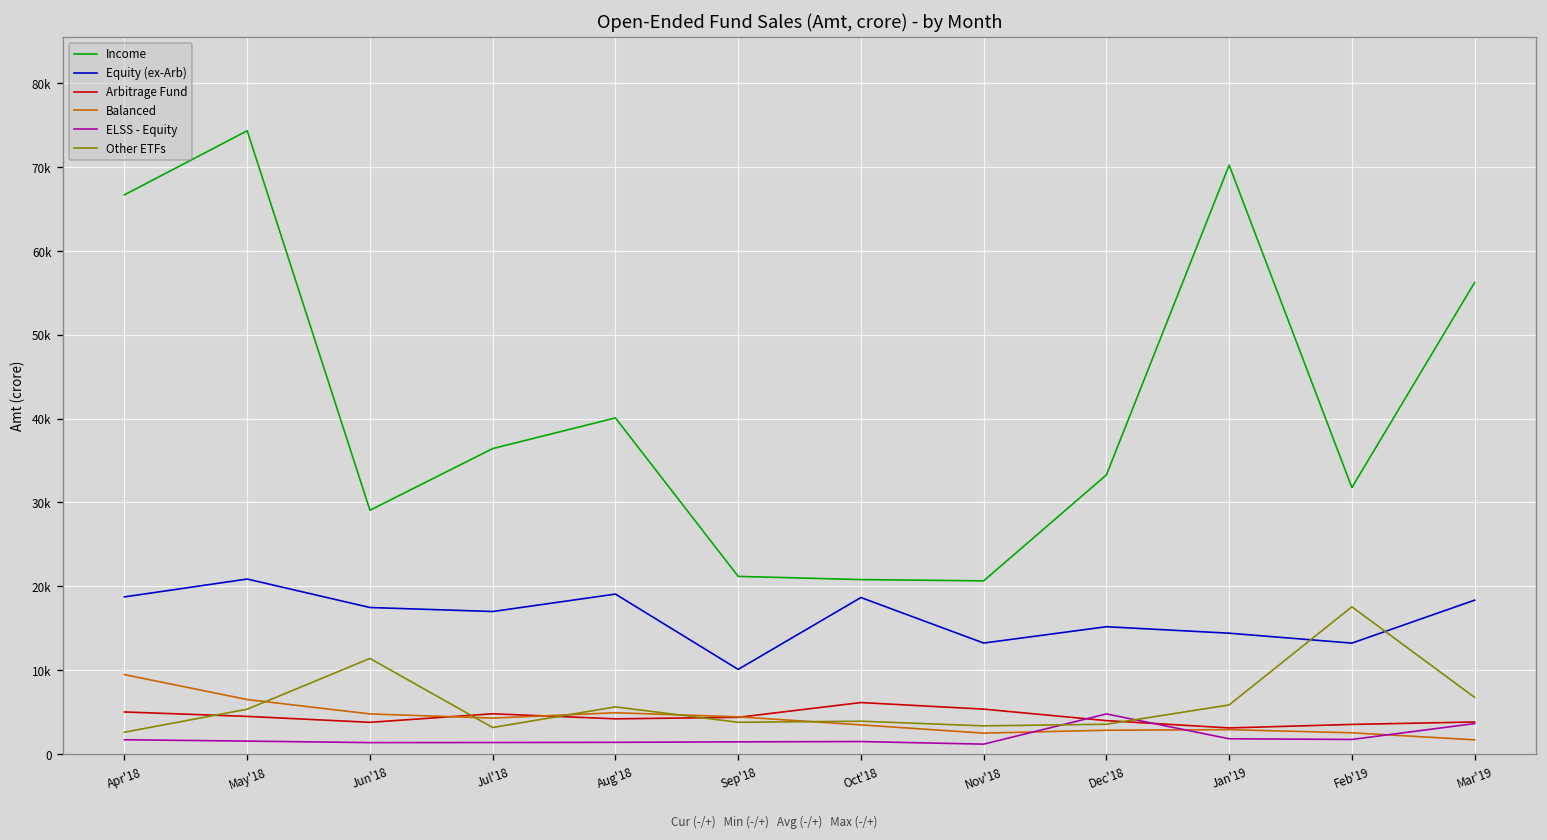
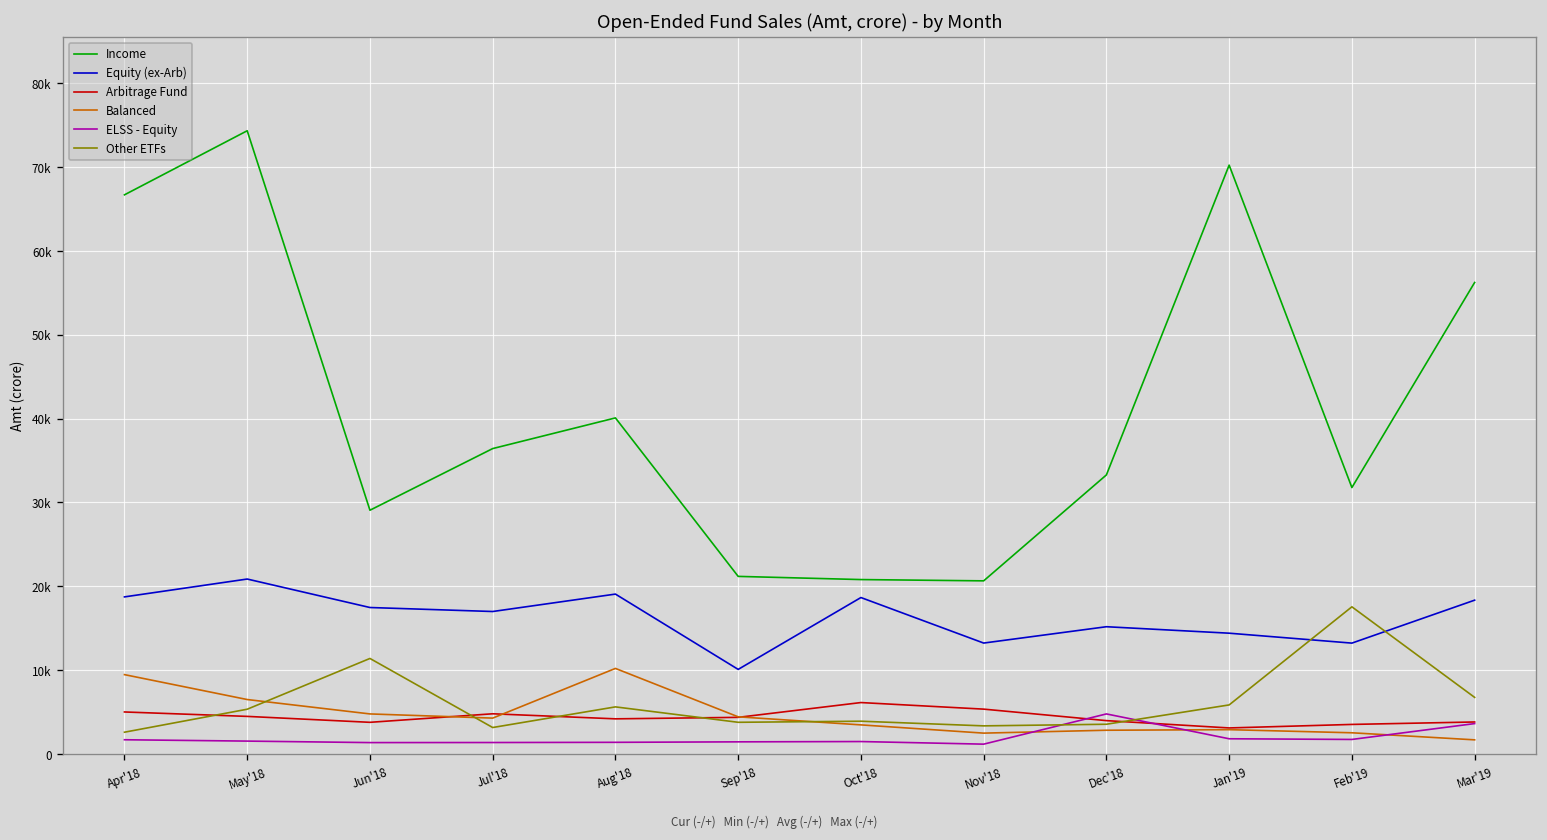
Balanced, Aug'18: 5000 -> 10000
